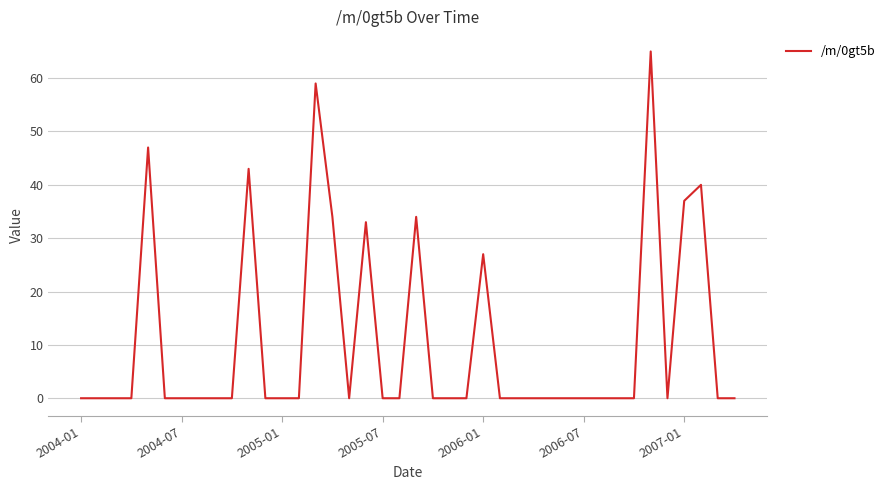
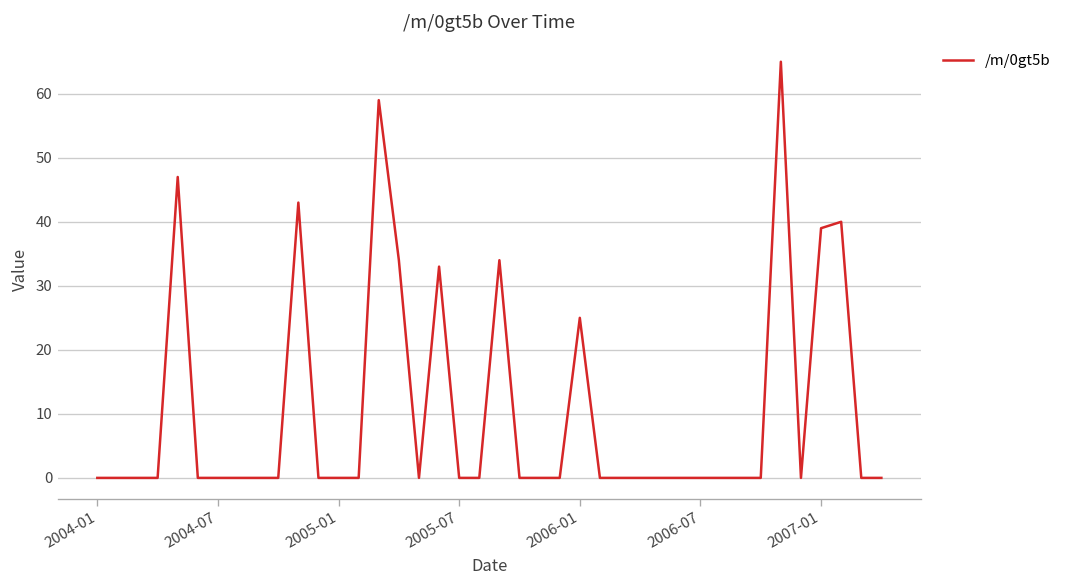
2006-01: 27 -> 25
2007-01: 37 -> 39
